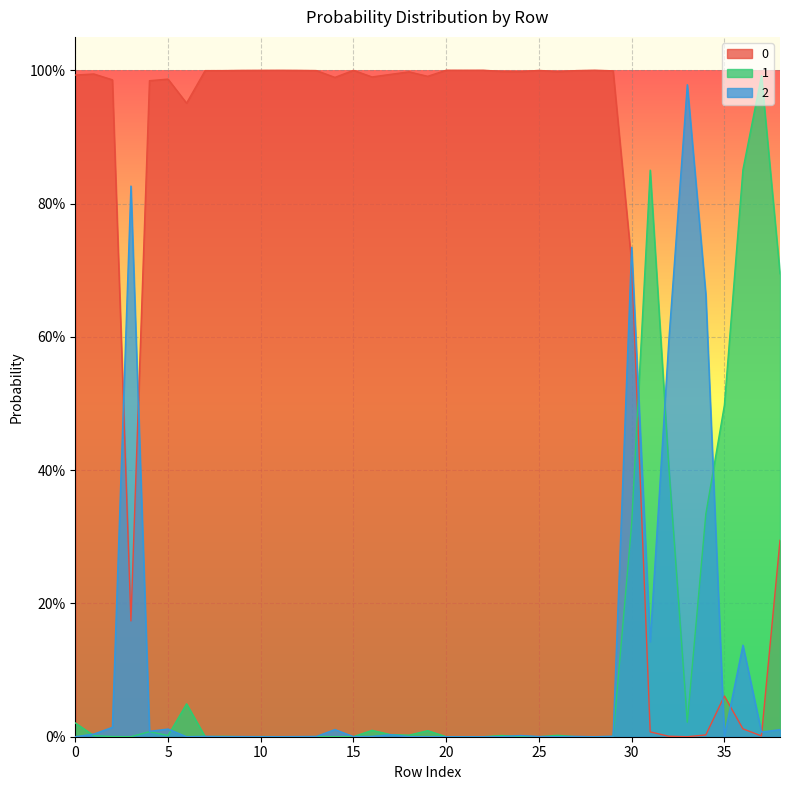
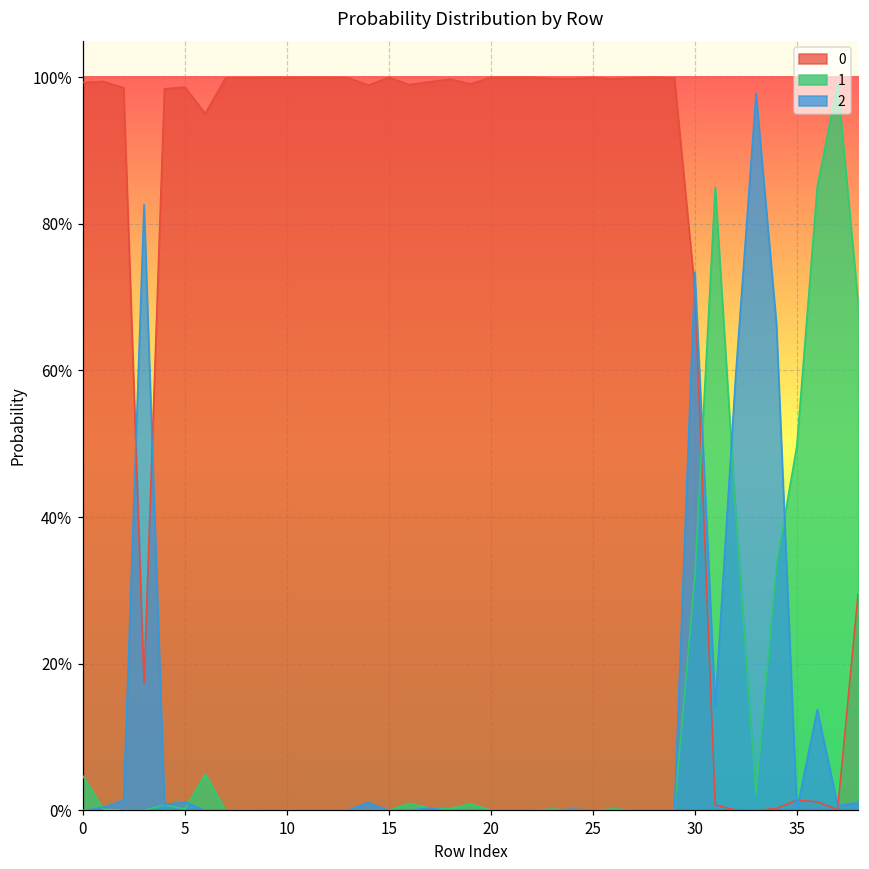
1, 0: 2% -> 5%
0, 35: 6% -> 1%
